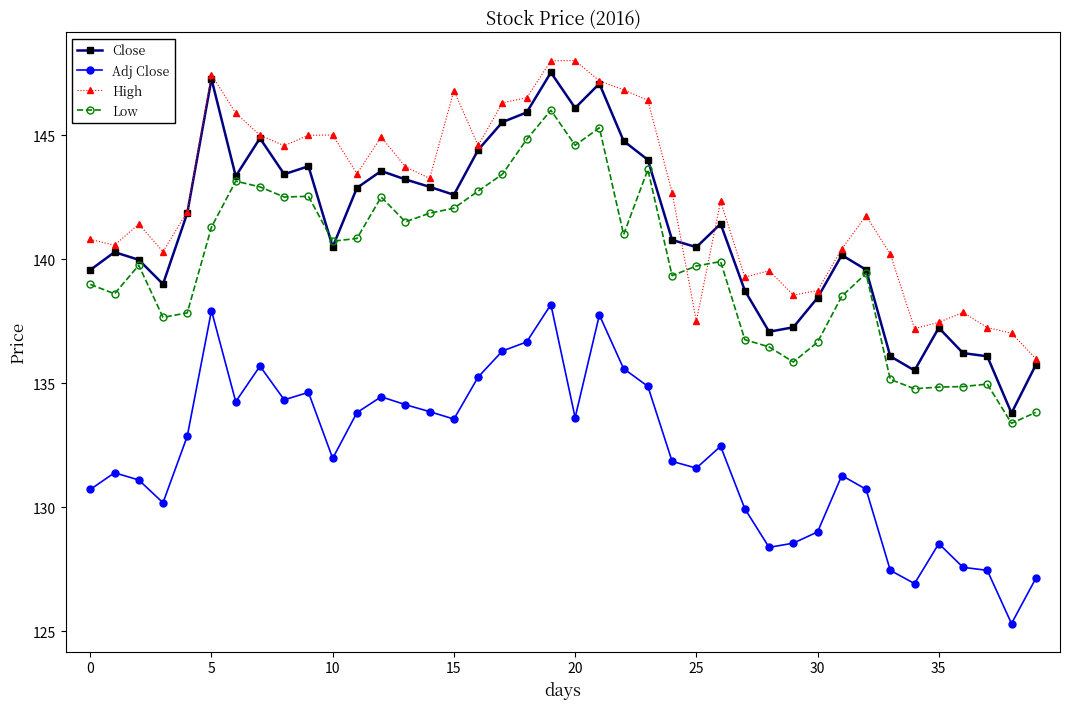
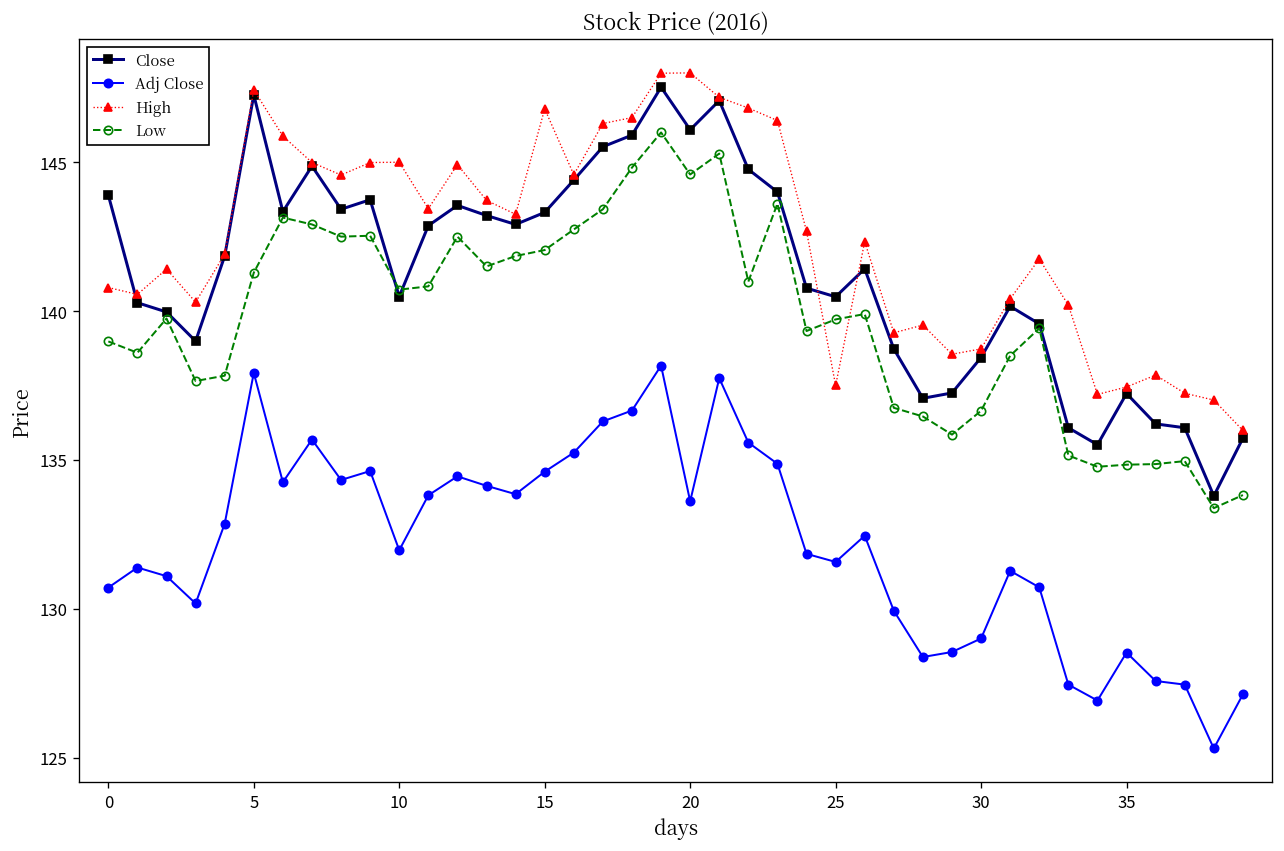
Close, 0: 139.6 -> 143.9
Close, 15: 142.6 -> 143.3
Adj Close, 15: 133.5 -> 134.6
